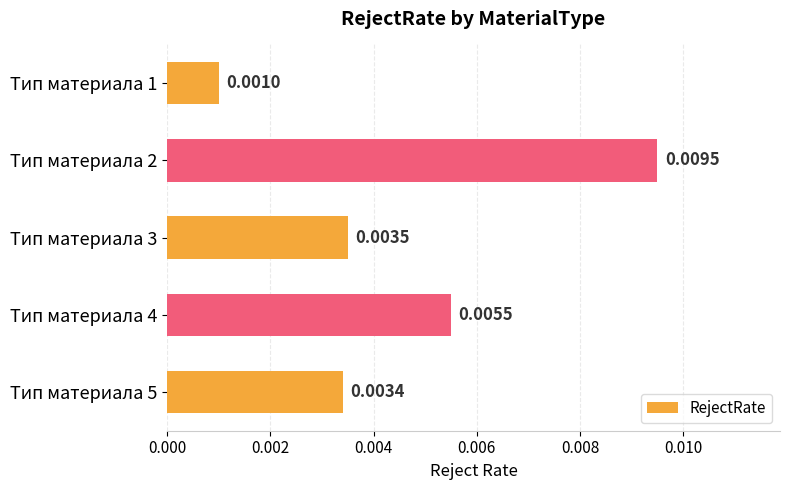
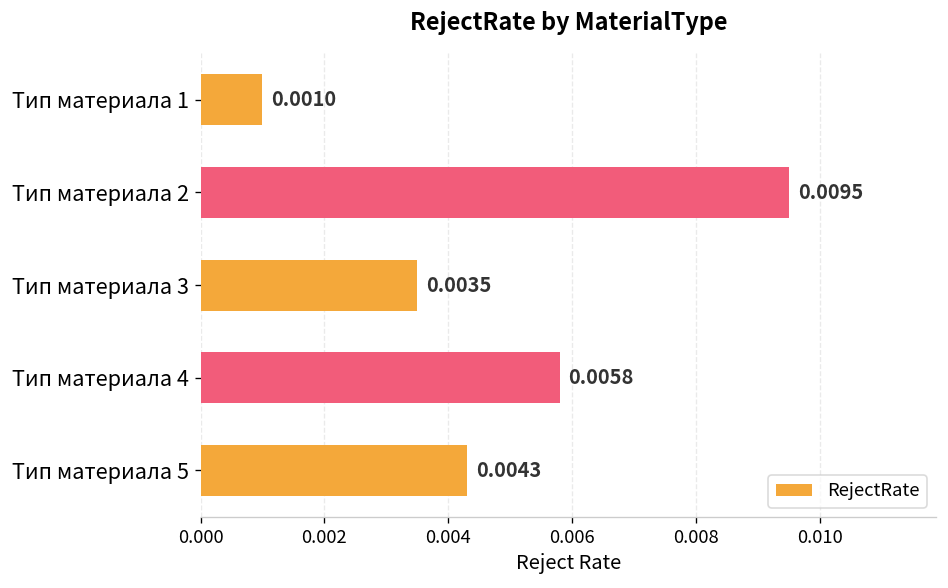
Тип материала 4: 0.0055 -> 0.0058
Тип материала 5: 0.0034 -> 0.0043
